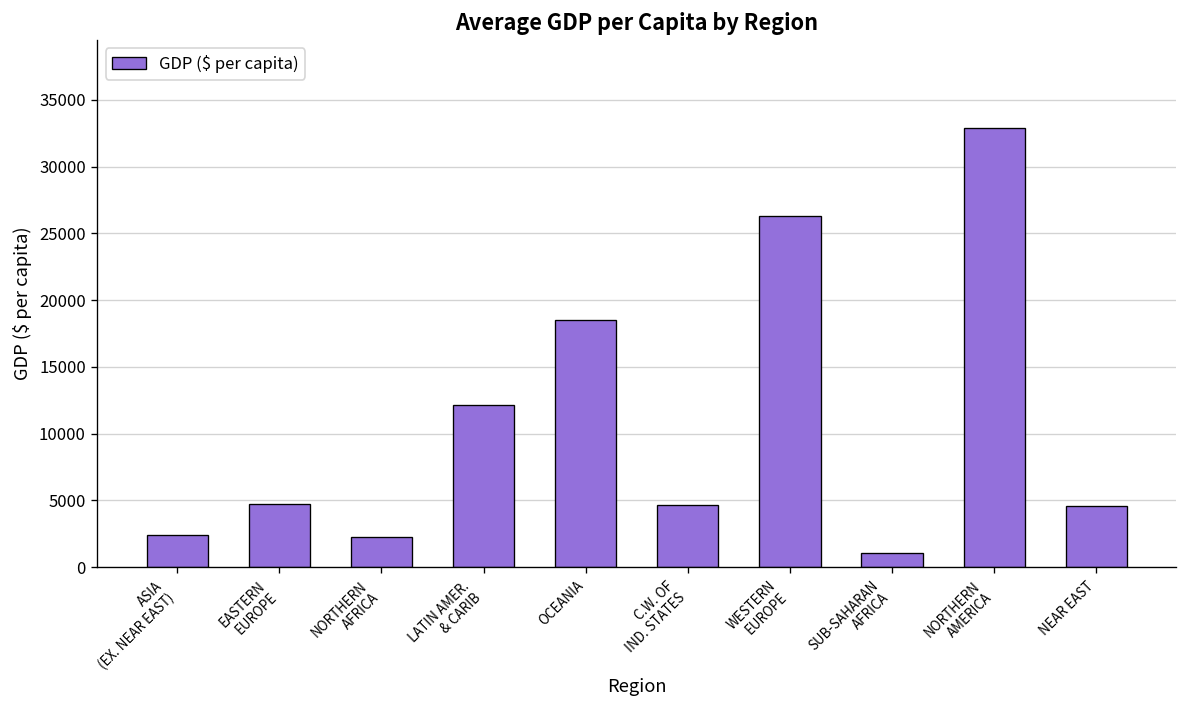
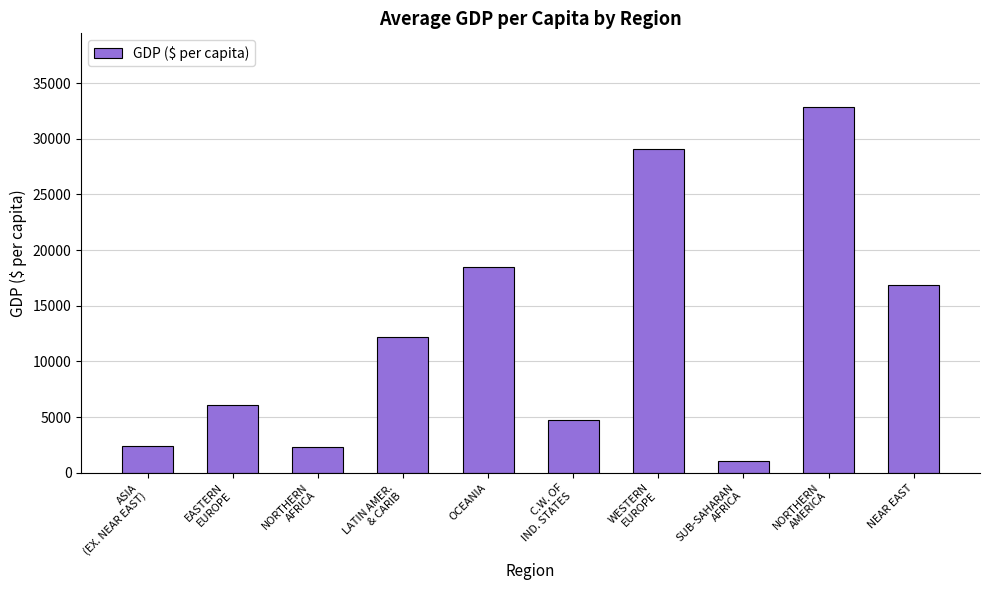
EASTERN EUROPE: 4800 -> 6000
WESTERN EUROPE: 26300 -> 29100
NEAR EAST: 4600 -> 16900
